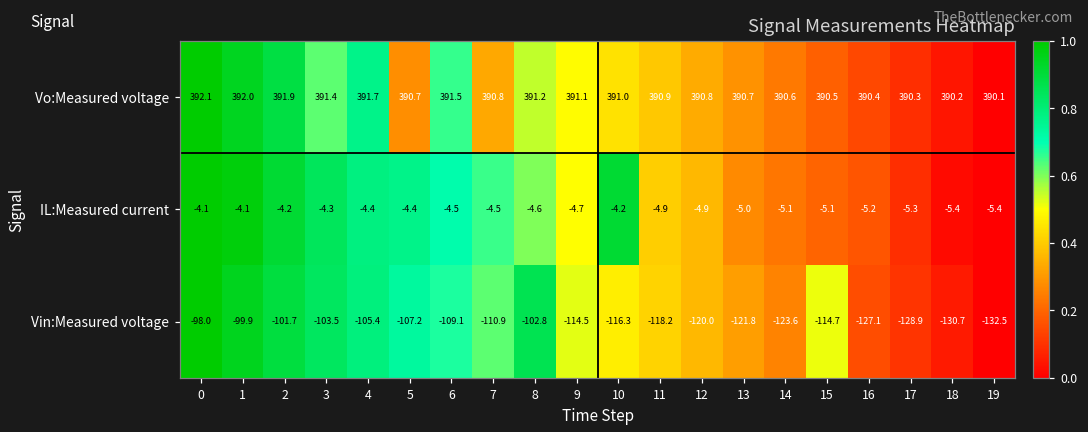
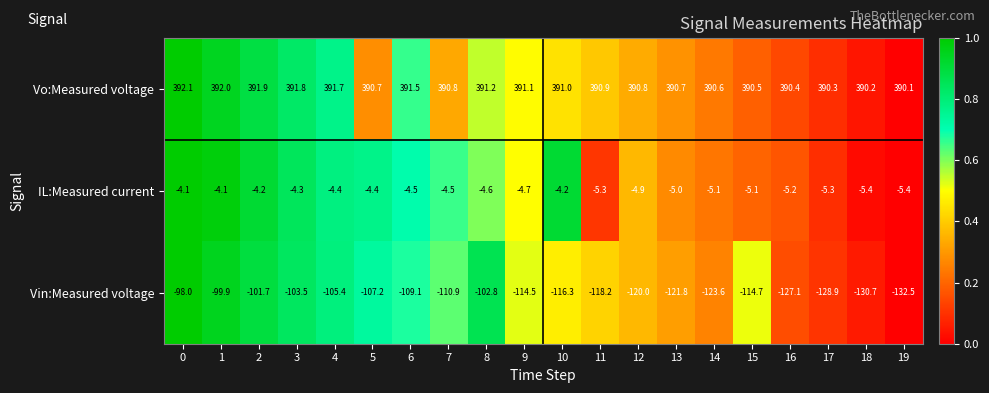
Vo:Measured voltage, 3: 391.4 -> 391.8
IL:Measured current, 11: -4.9 -> -5.3
